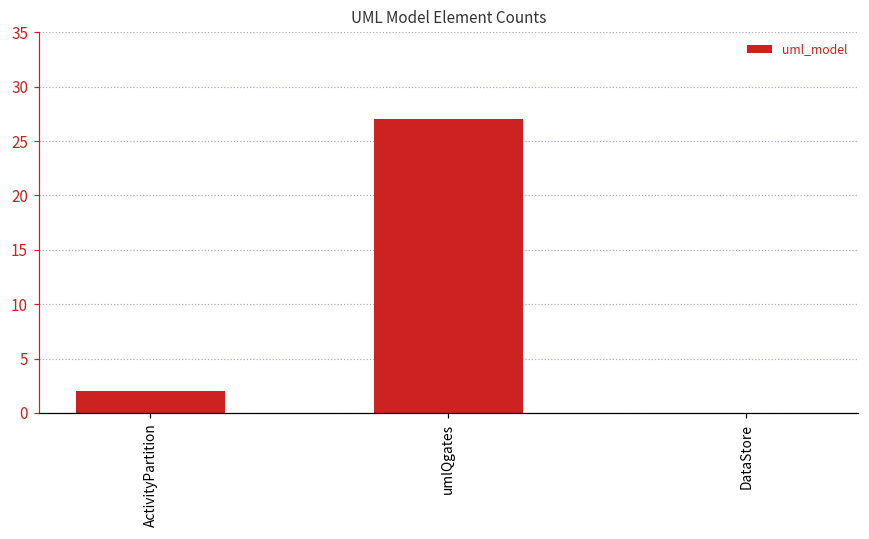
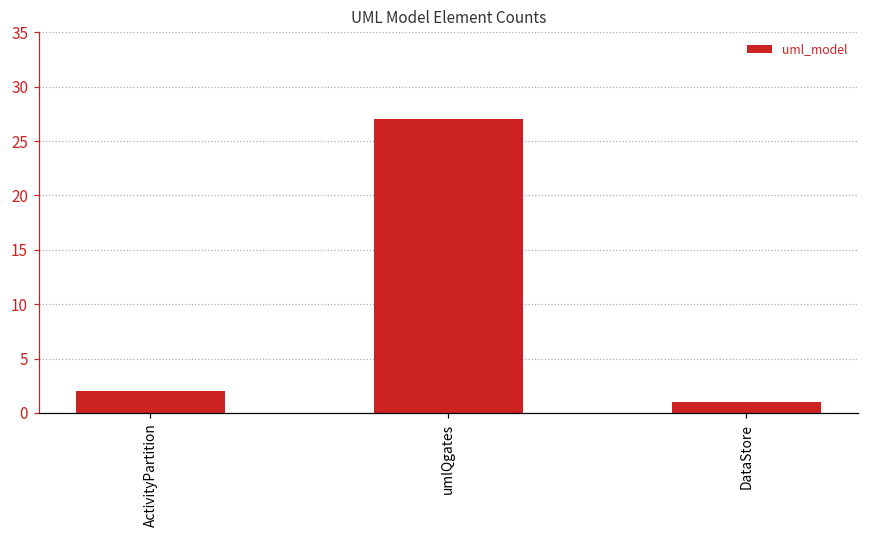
DataStore: 0 -> 1
